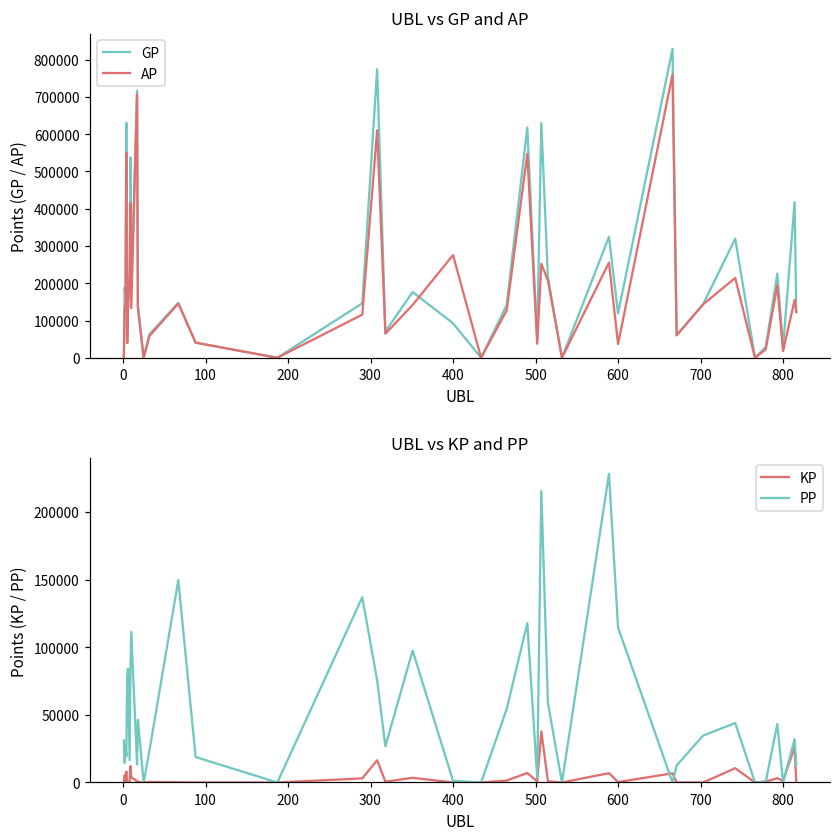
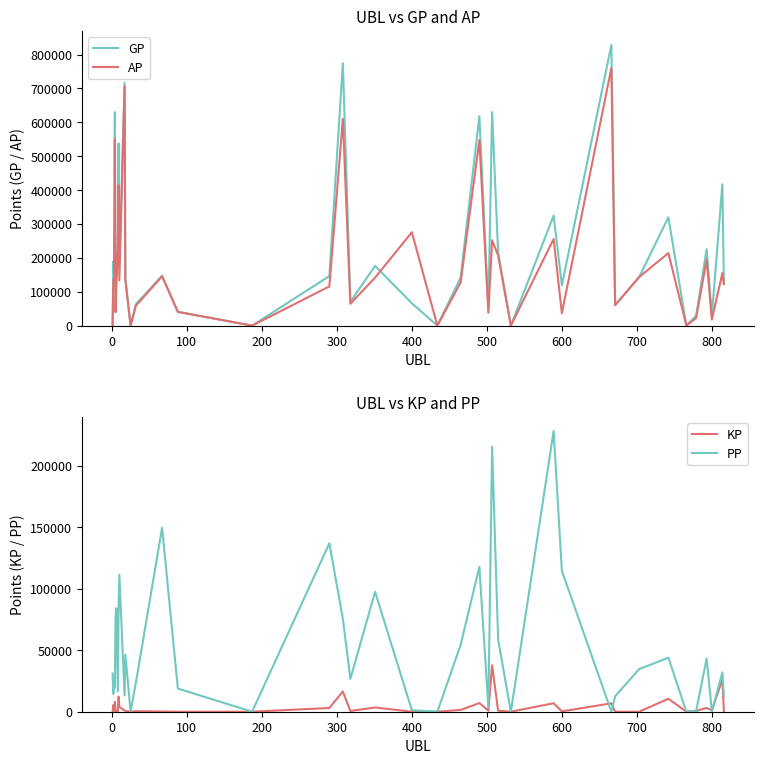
UBL vs GP and AP, GP, 400: 90000 -> 70000
